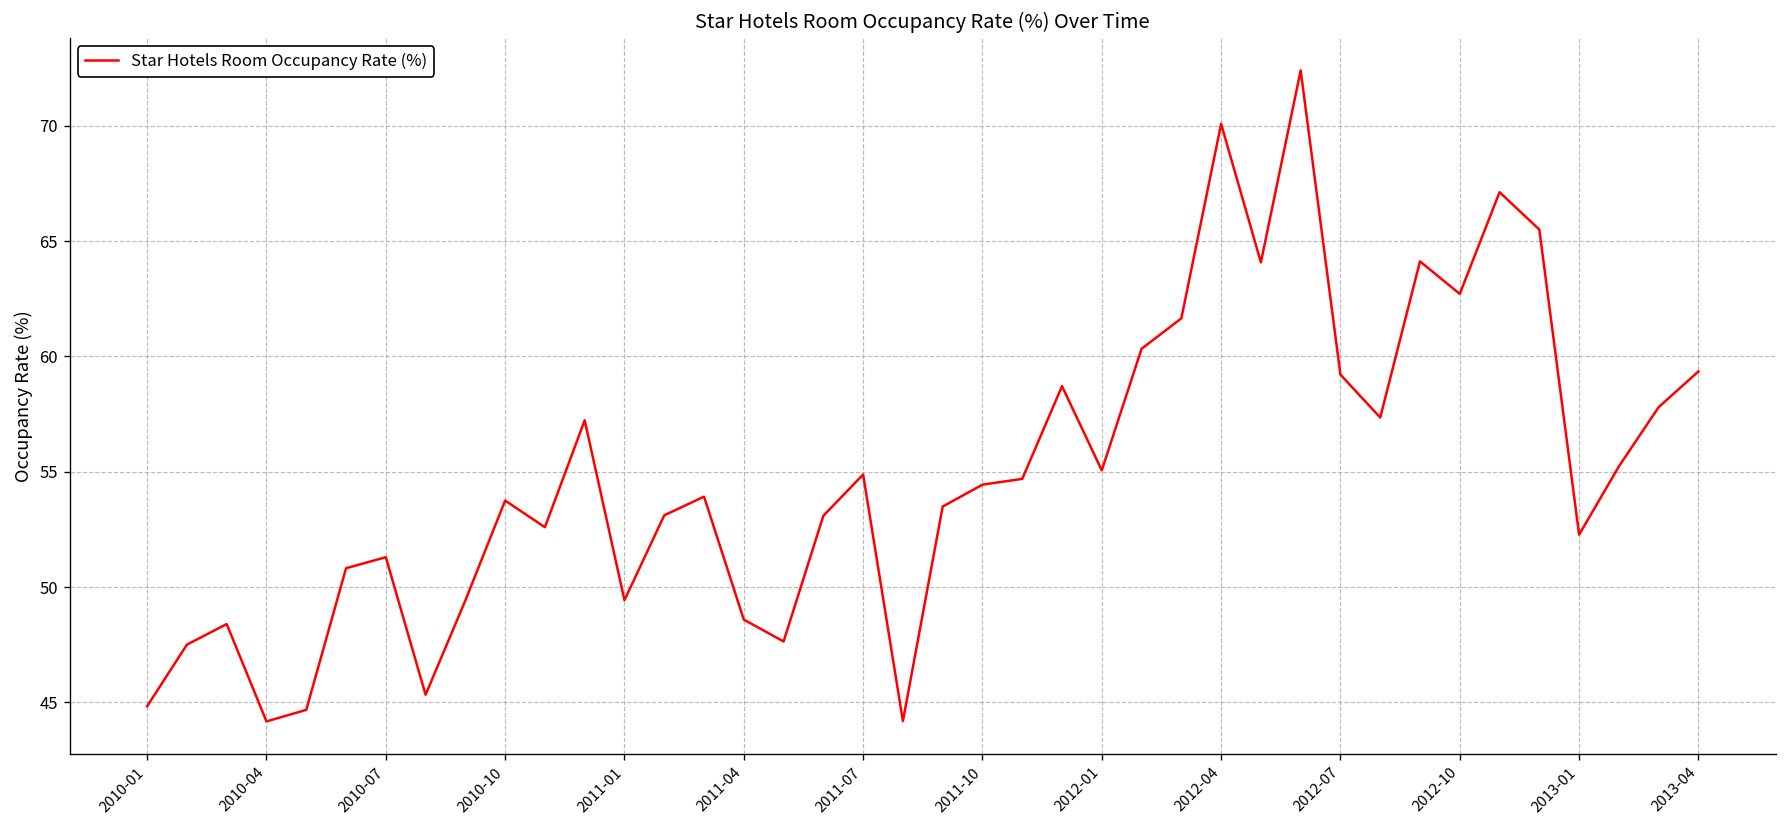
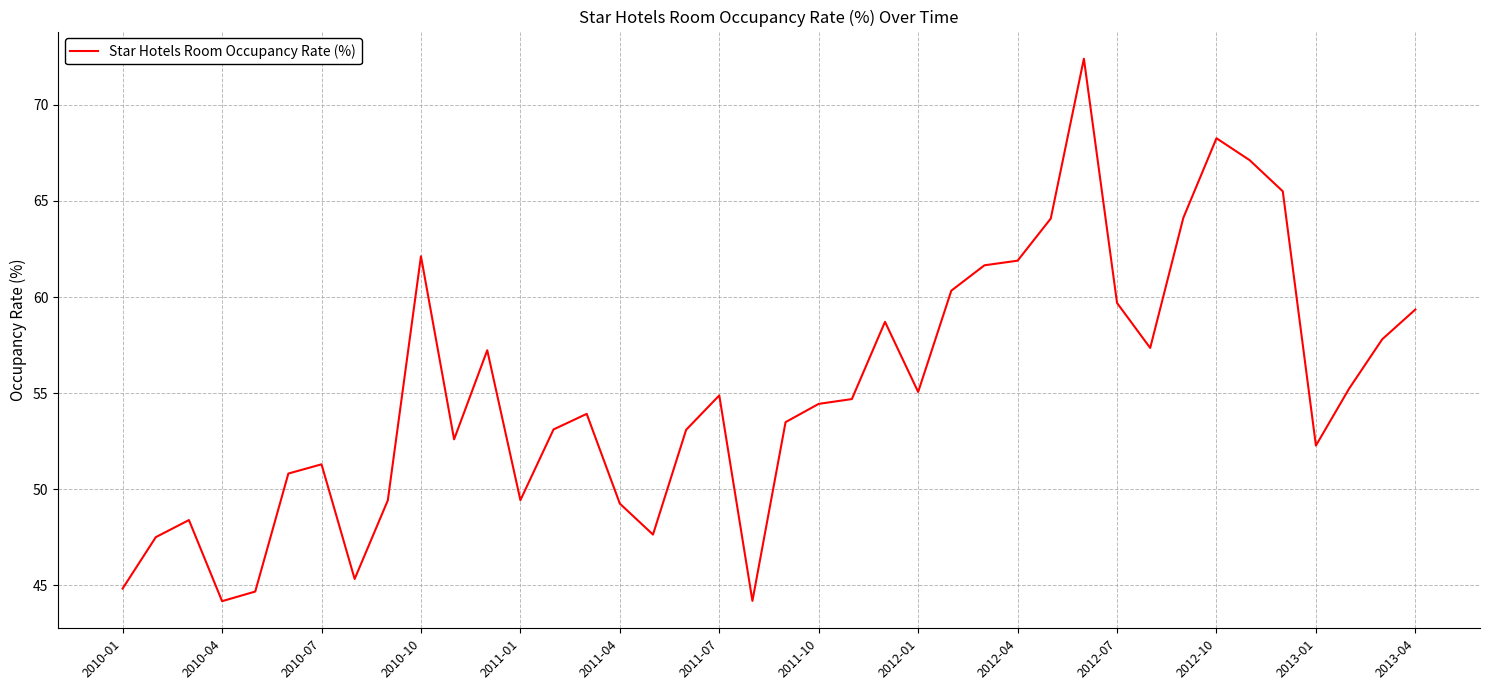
2010-10: 53.8 -> 62.1
2011-04: 48.6 -> 49.3
2012-04: 70.1 -> 61.9
2012-07: 59.2 -> 59.7
2012-10: 62.7 -> 68.3
